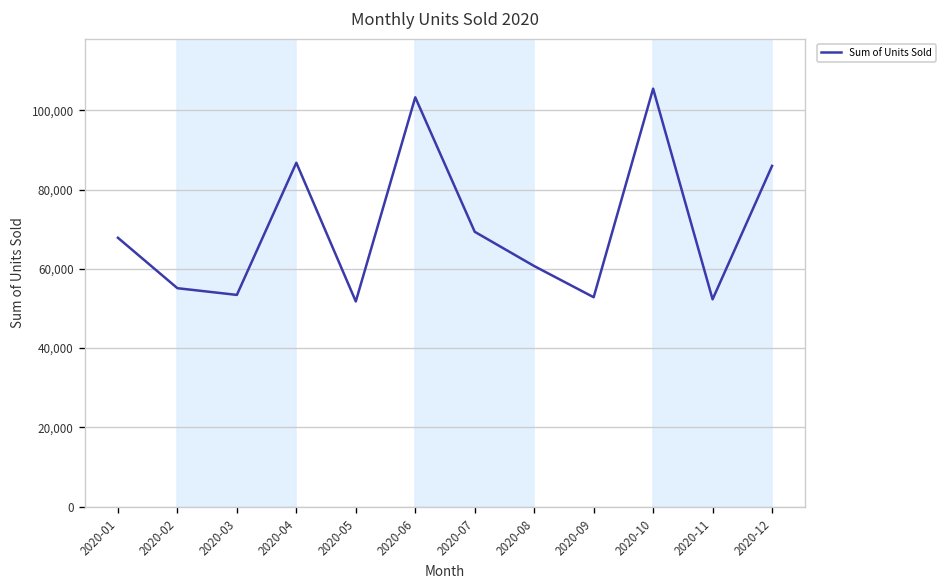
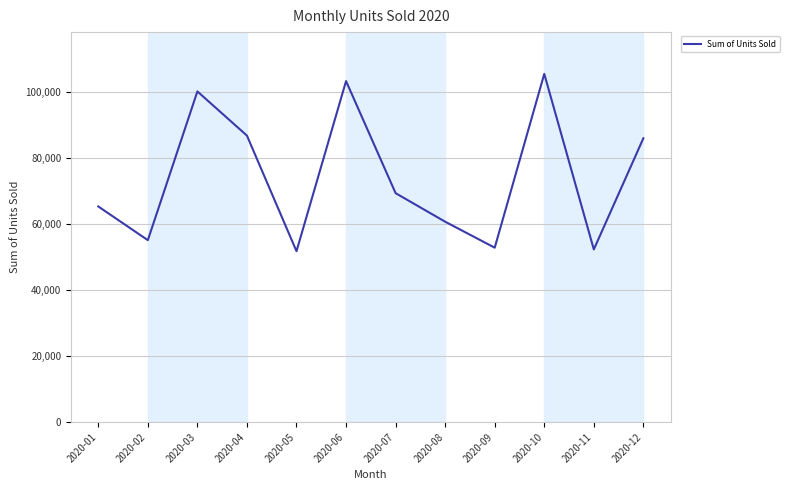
2020-01: 68,000 -> 65,000
2020-03: 53,000 -> 100,000
